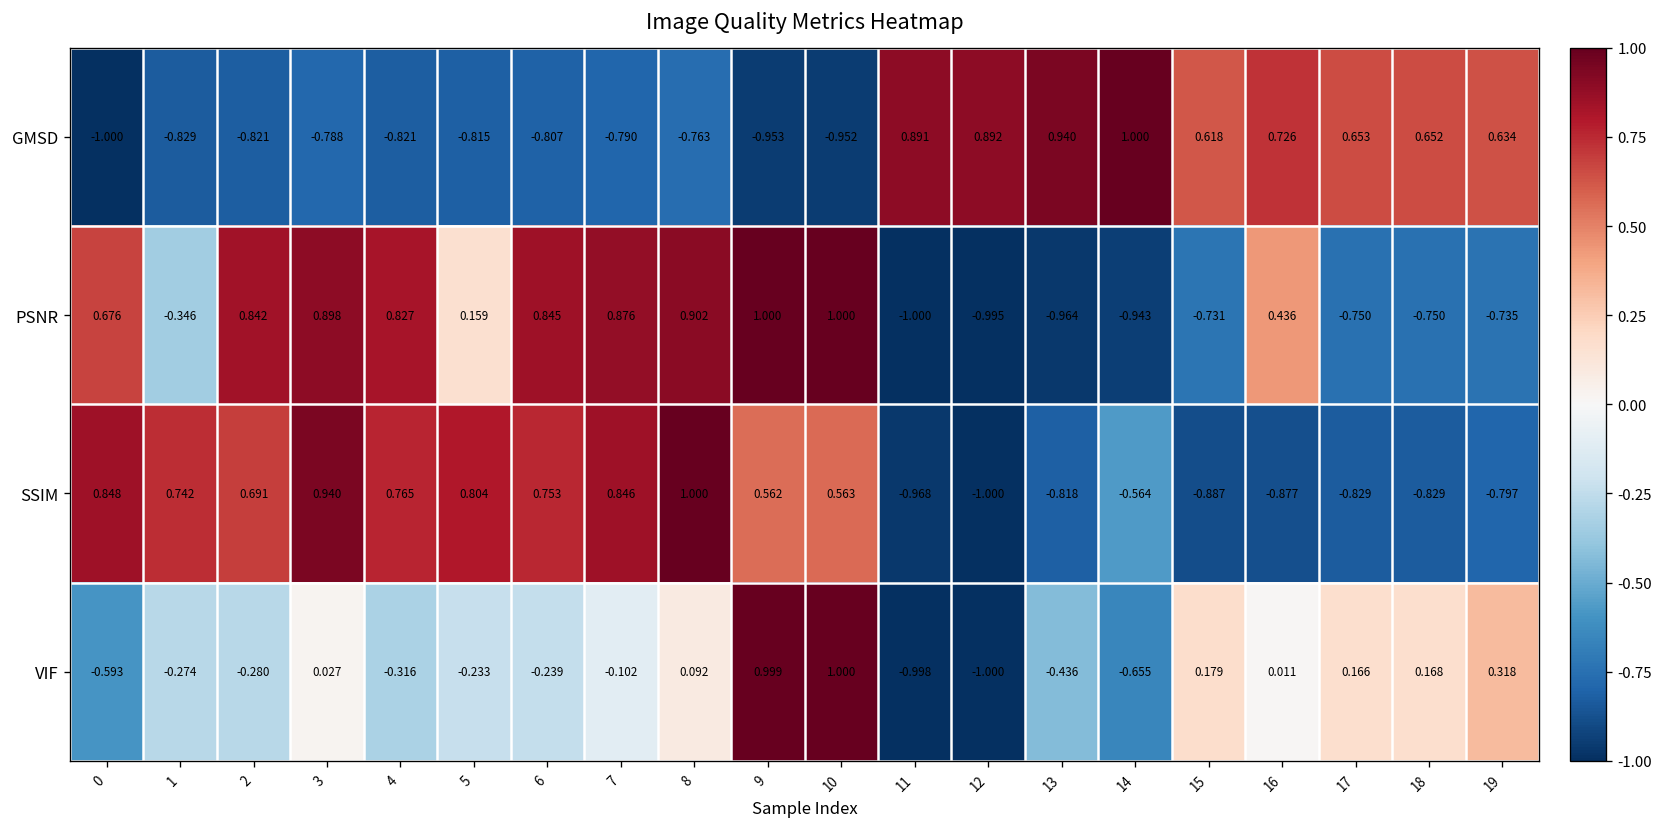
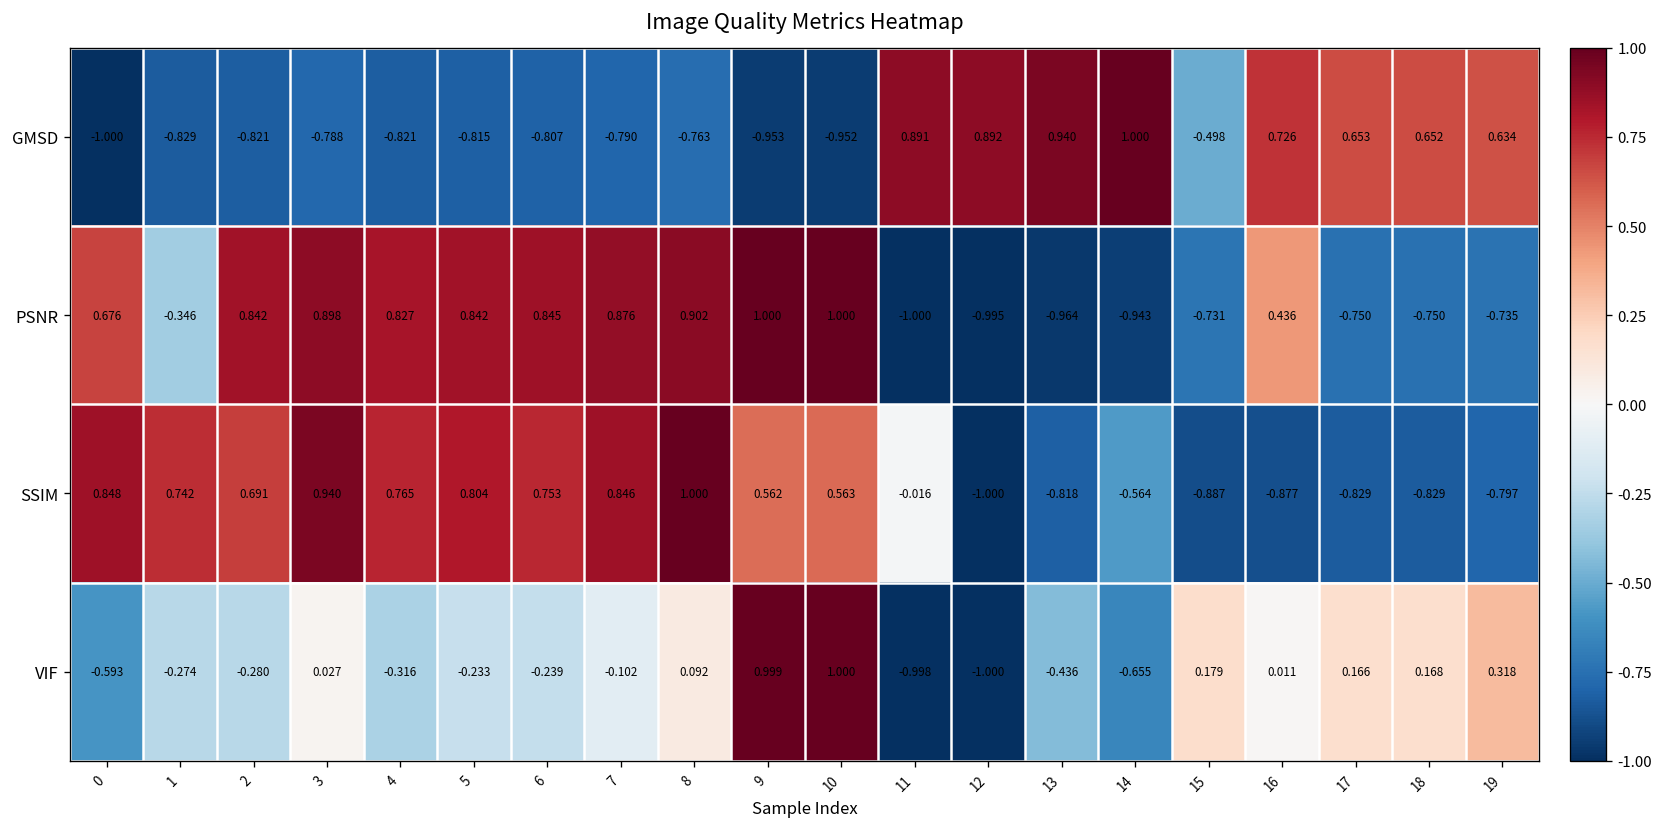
GMSD, 15: 0.618 -> -0.498
PSNR, 5: 0.159 -> 0.842
SSIM, 11: -0.968 -> -0.016
